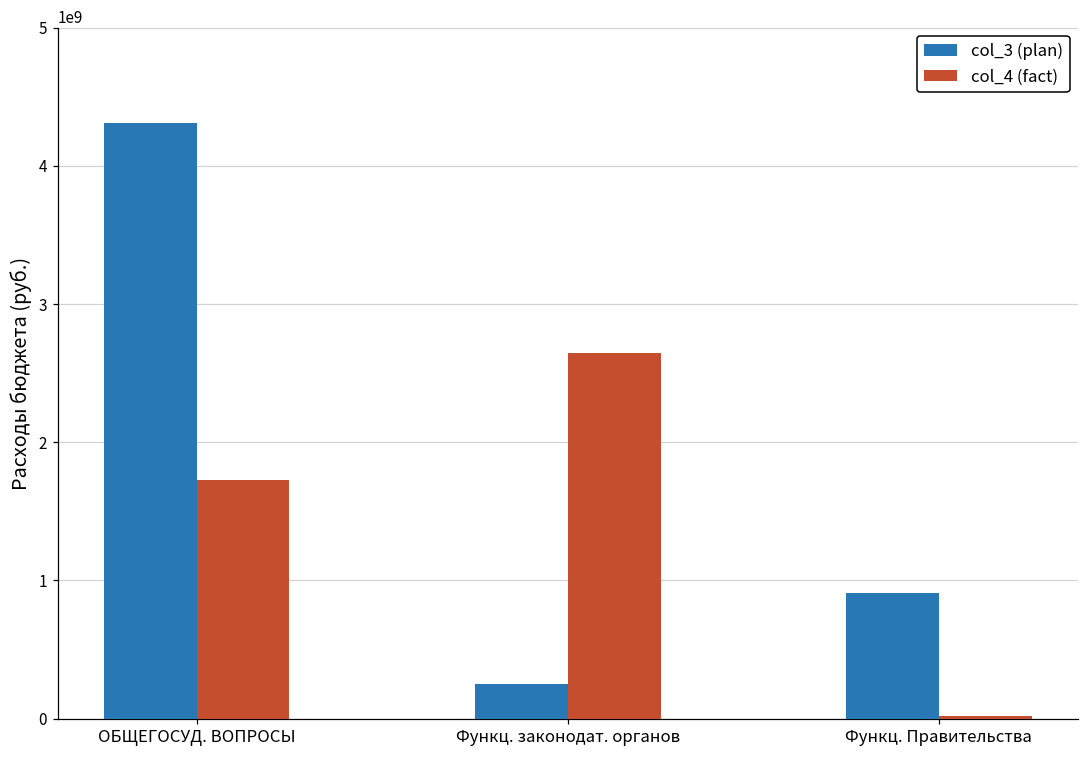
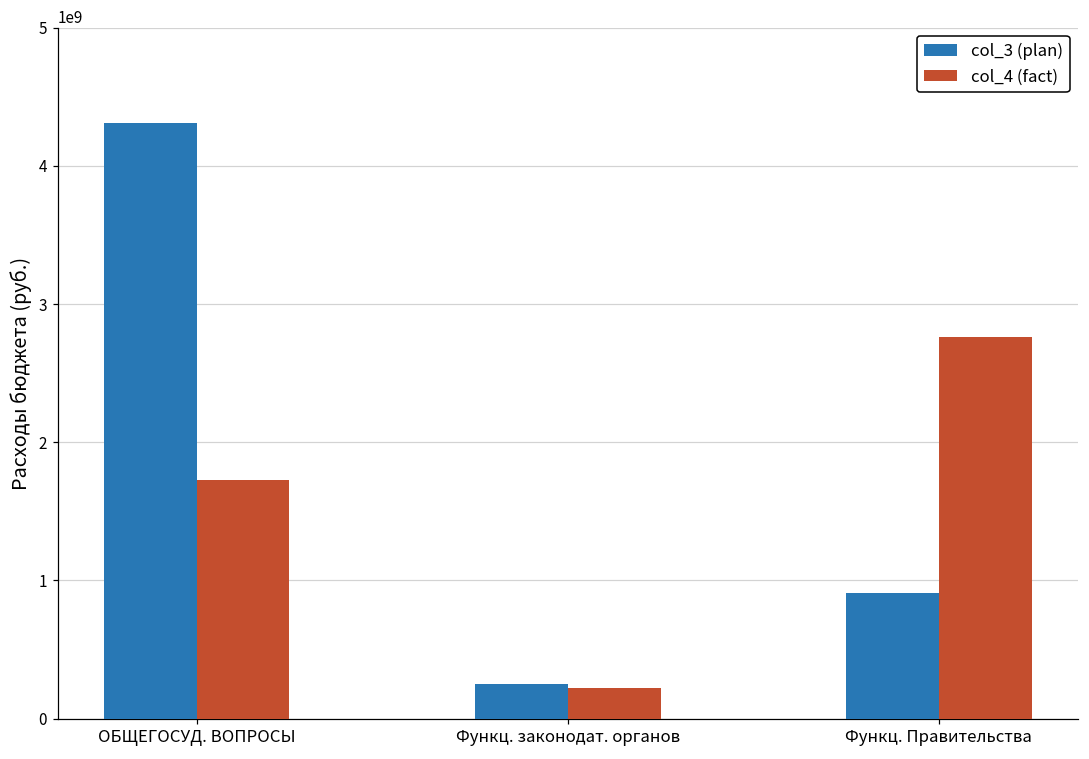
col_4 (fact), Функц. законодат. органов: 2640000000 -> 220000000
col_4 (fact), Функц. Правительства: 20000000 -> 2760000000
